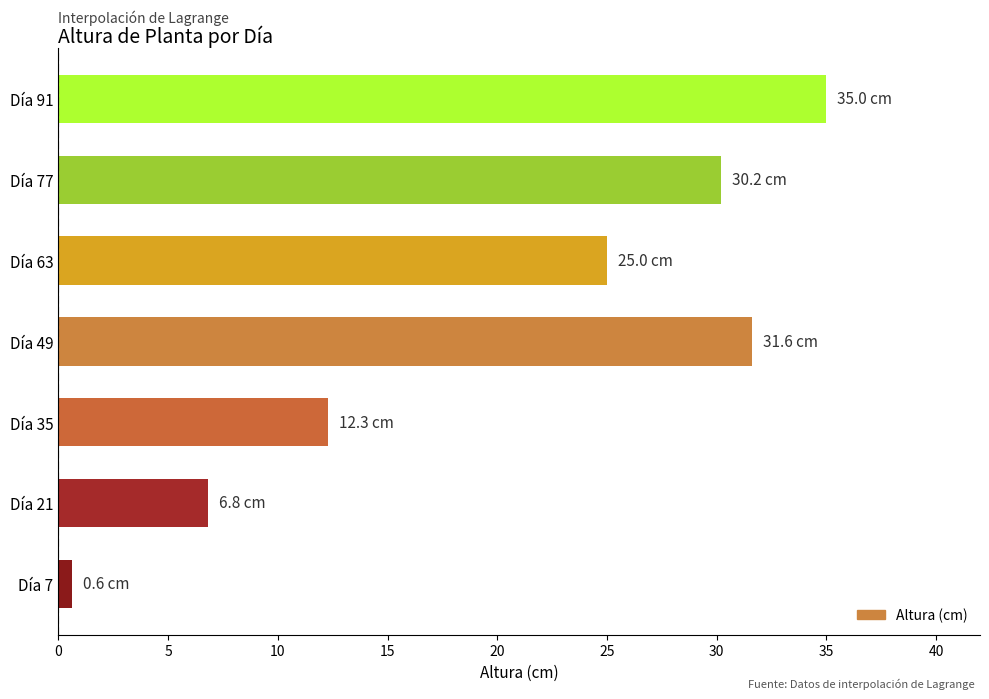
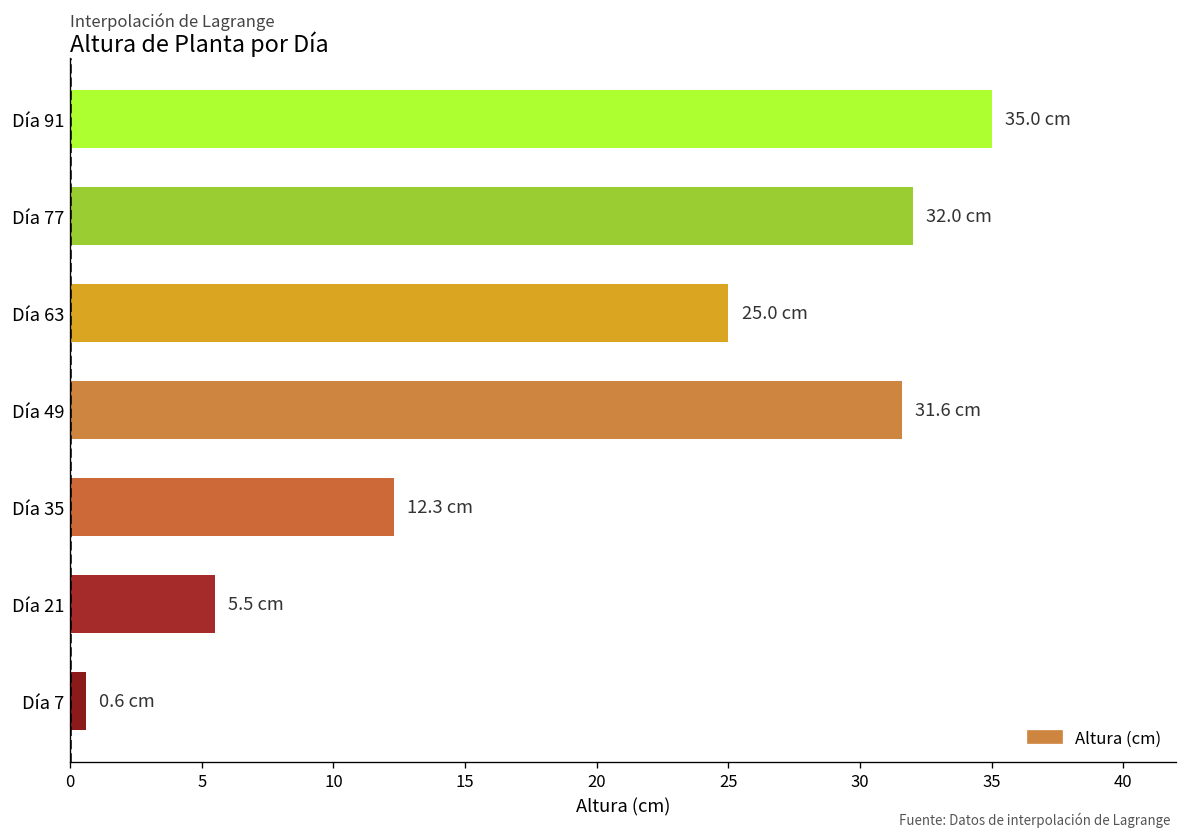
Día 77: 30.2 -> 32.0
Día 21: 6.8 -> 5.5
